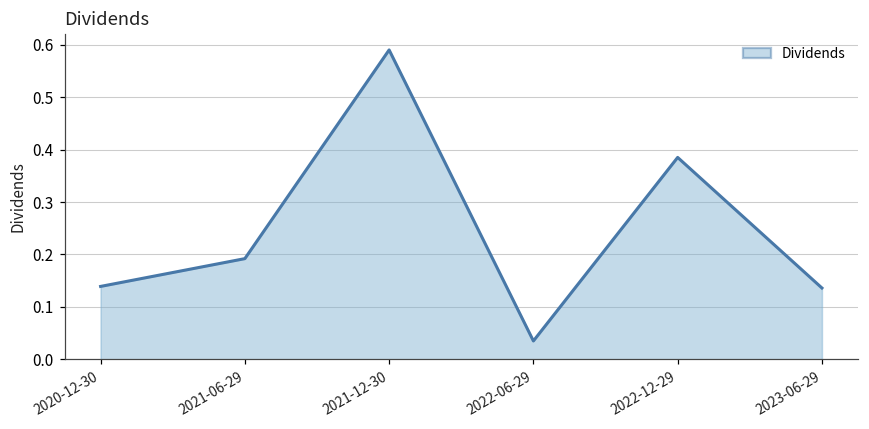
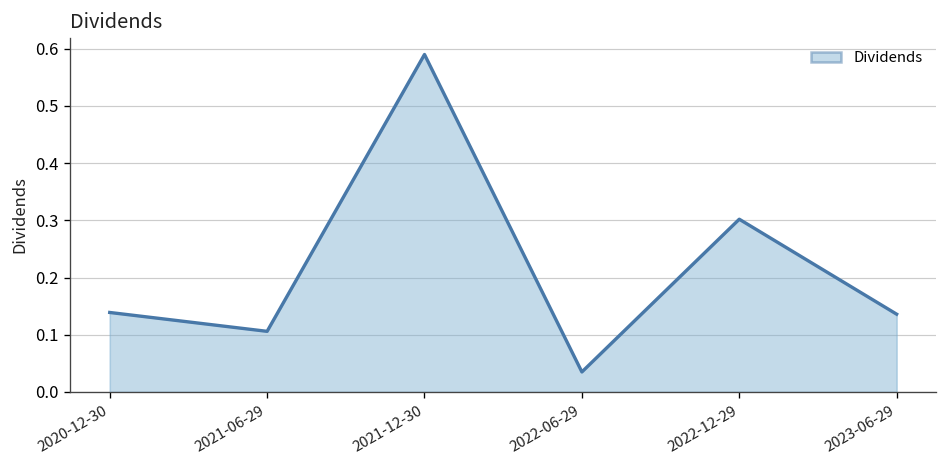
2021-06-29: 0.19 -> 0.11
2022-12-29: 0.39 -> 0.30
